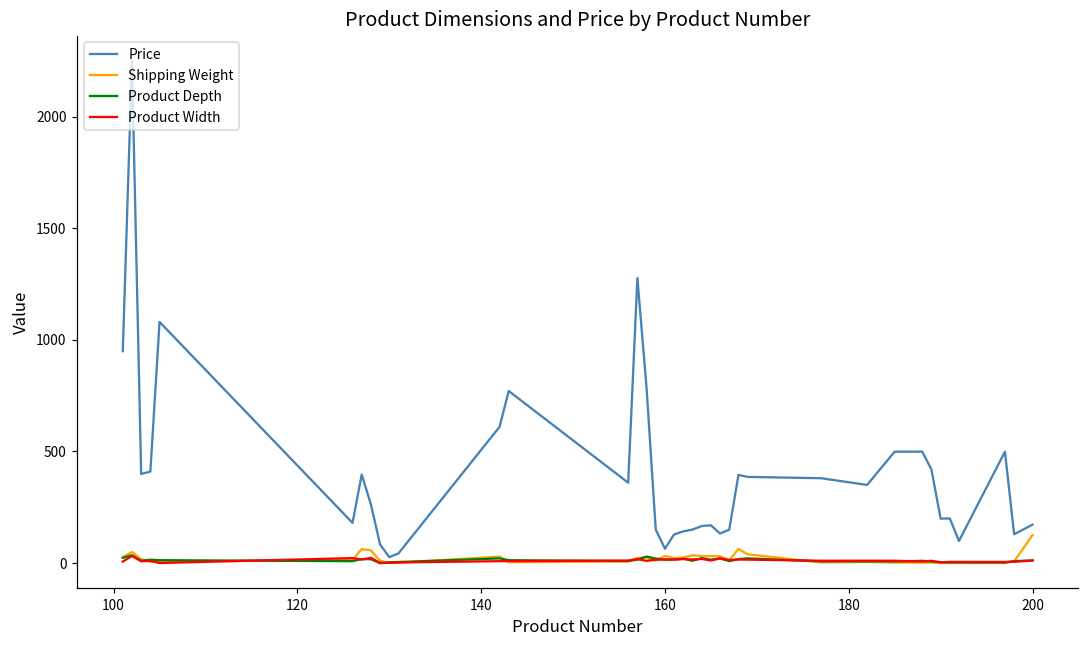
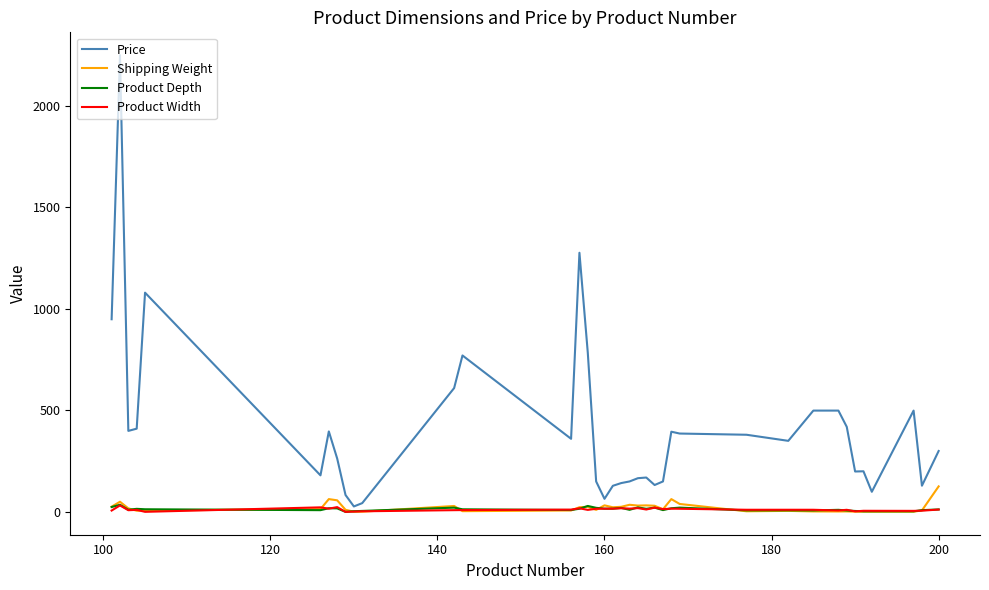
Price, 200: 170 -> 300
